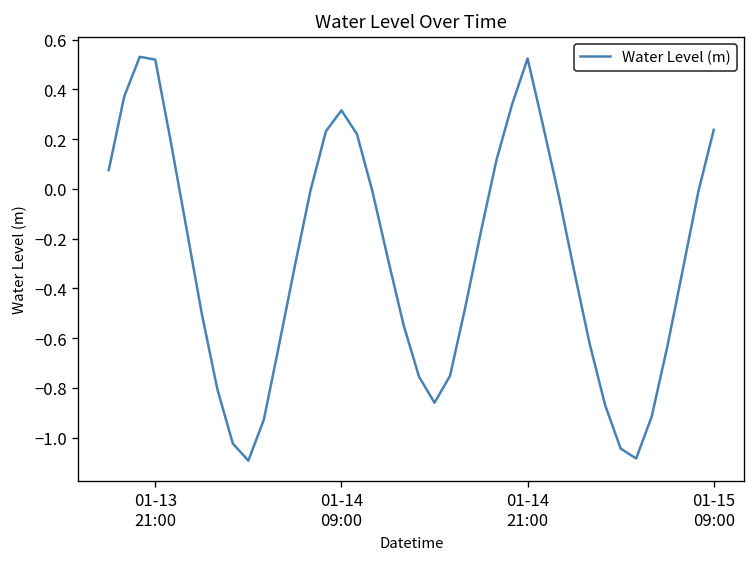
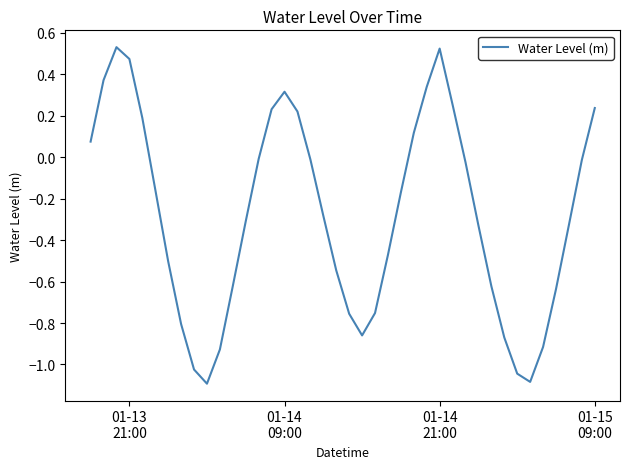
01-13 21:00: 0.52 -> 0.47
